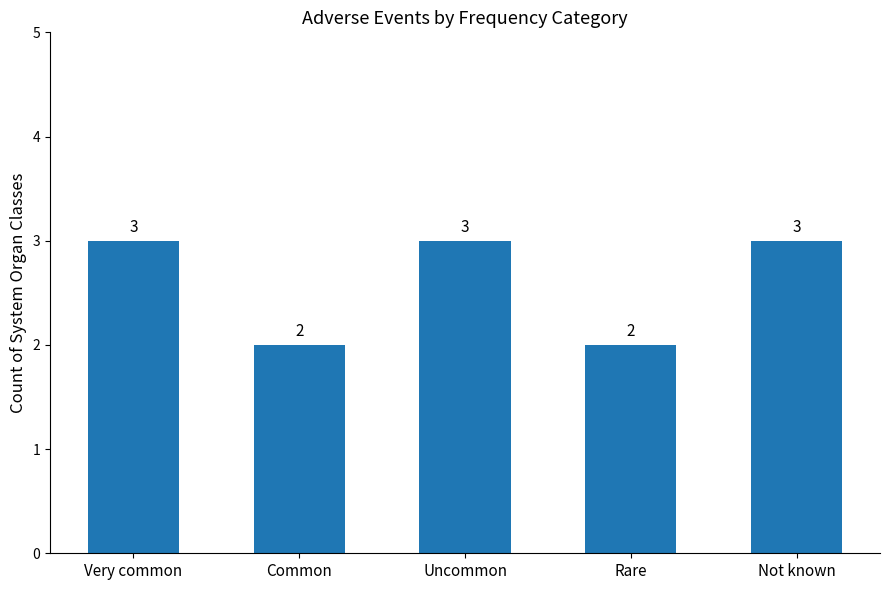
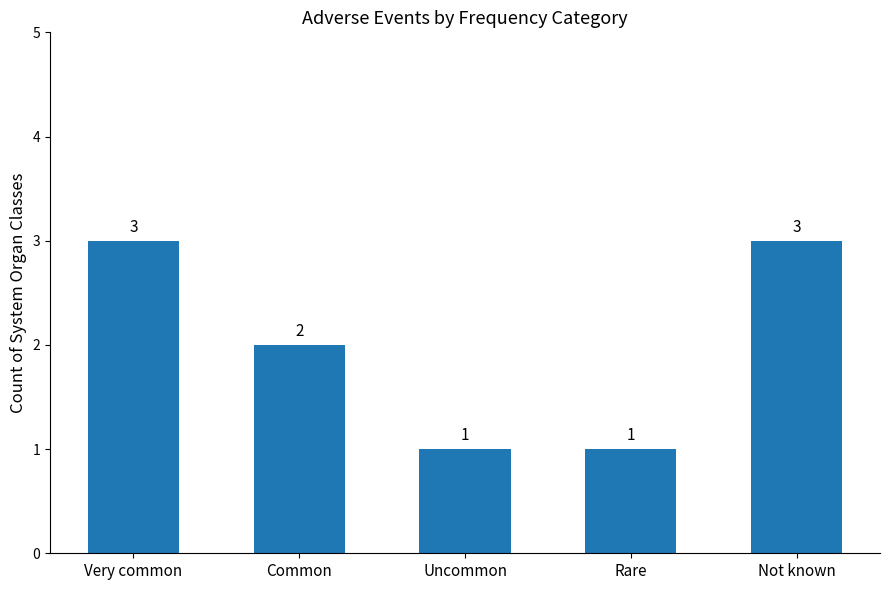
Uncommon: 3 -> 1
Rare: 2 -> 1
